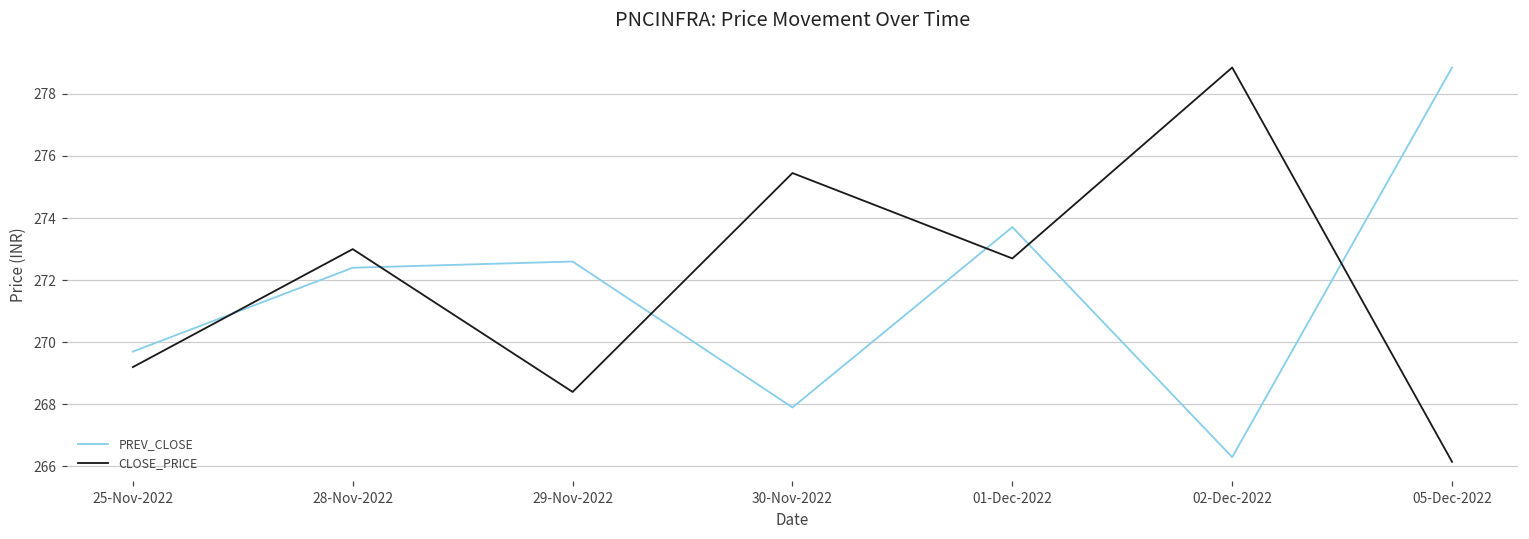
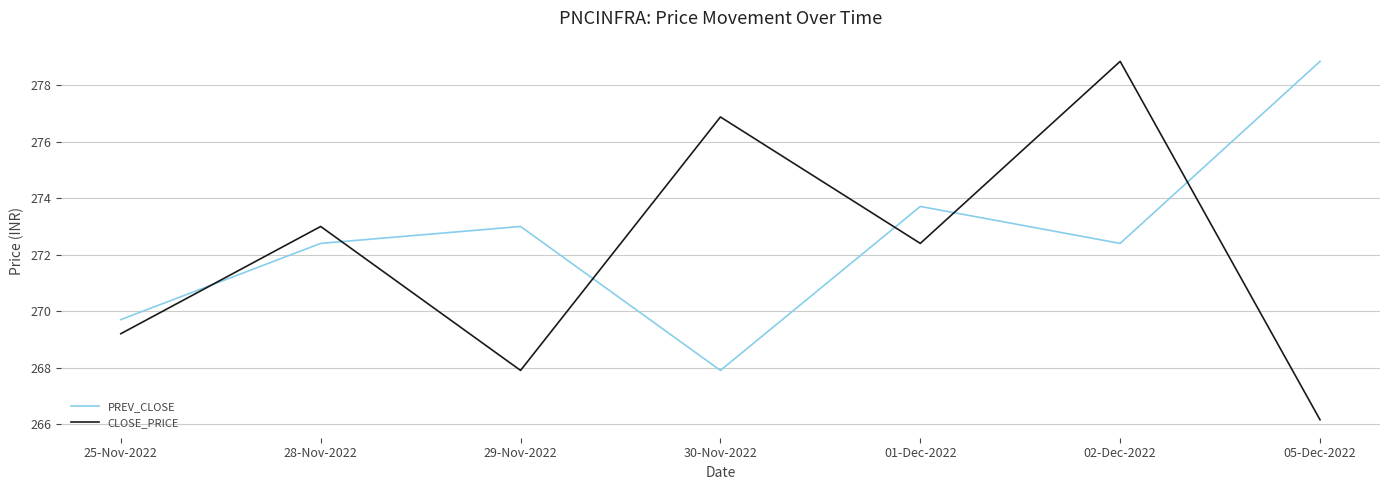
PREV_CLOSE, 29-Nov-2022: 272.6 -> 273.0
CLOSE_PRICE, 29-Nov-2022: 268.4 -> 267.9
CLOSE_PRICE, 30-Nov-2022: 275.5 -> 276.9
CLOSE_PRICE, 01-Dec-2022: 272.7 -> 272.4
PREV_CLOSE, 02-Dec-2022: 266.3 -> 272.4
